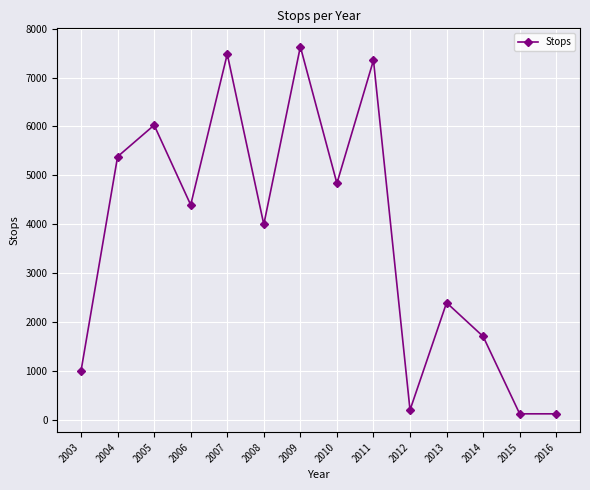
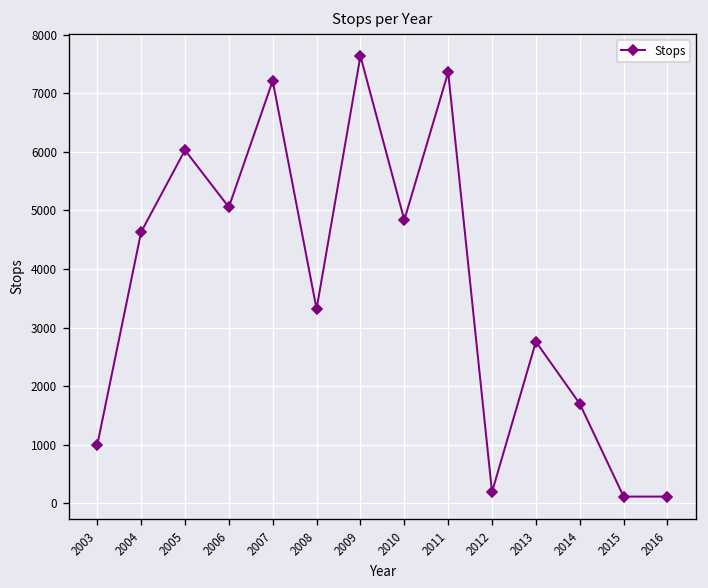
2004: 5400 -> 4600
2006: 4400 -> 5100
2007: 7500 -> 7200
2008: 4000 -> 3300
2013: 2400 -> 2800
